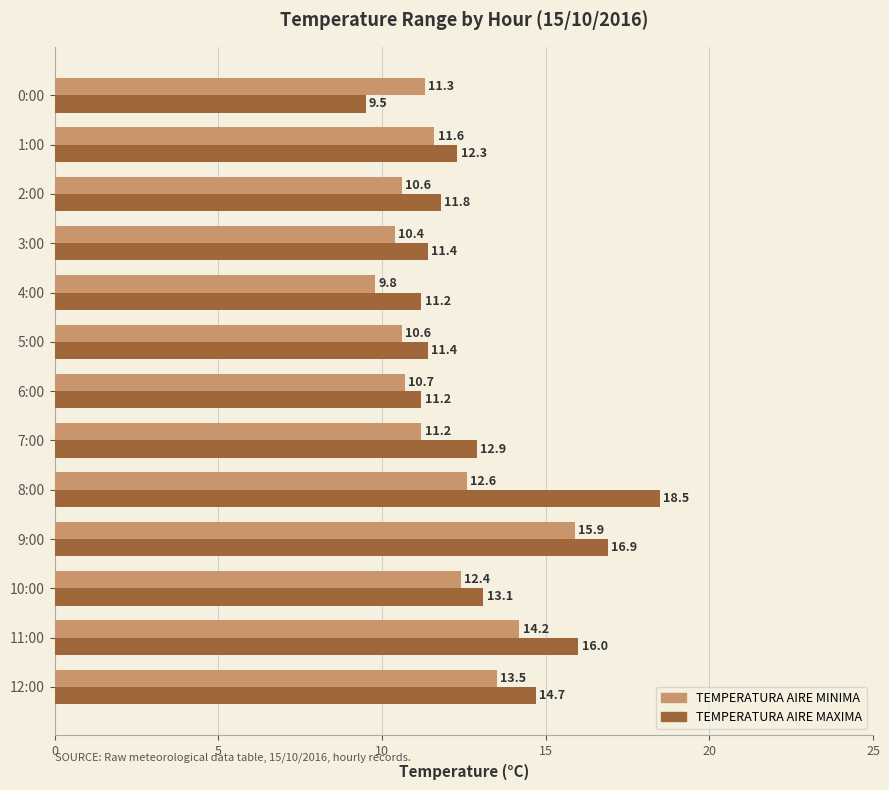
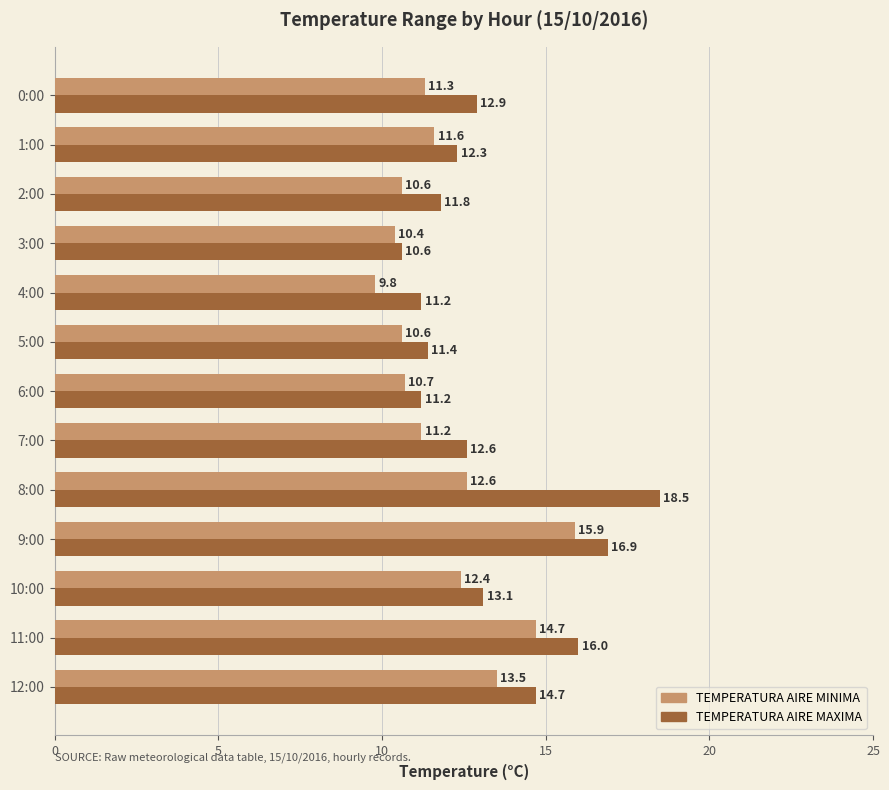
TEMPERATURA AIRE MAXIMA, 0:00: 9.5 -> 12.9
TEMPERATURA AIRE MAXIMA, 3:00: 11.4 -> 10.6
TEMPERATURA AIRE MAXIMA, 7:00: 12.9 -> 12.6
TEMPERATURA AIRE MINIMA, 11:00: 14.2 -> 14.7
